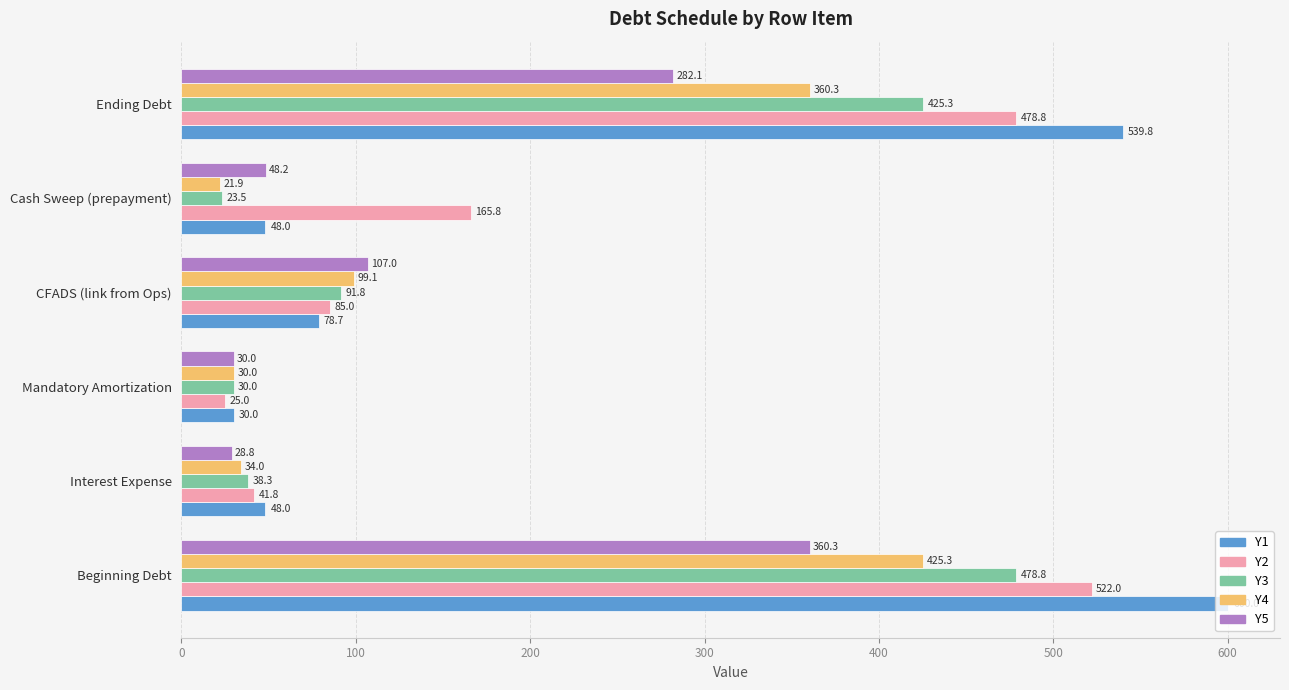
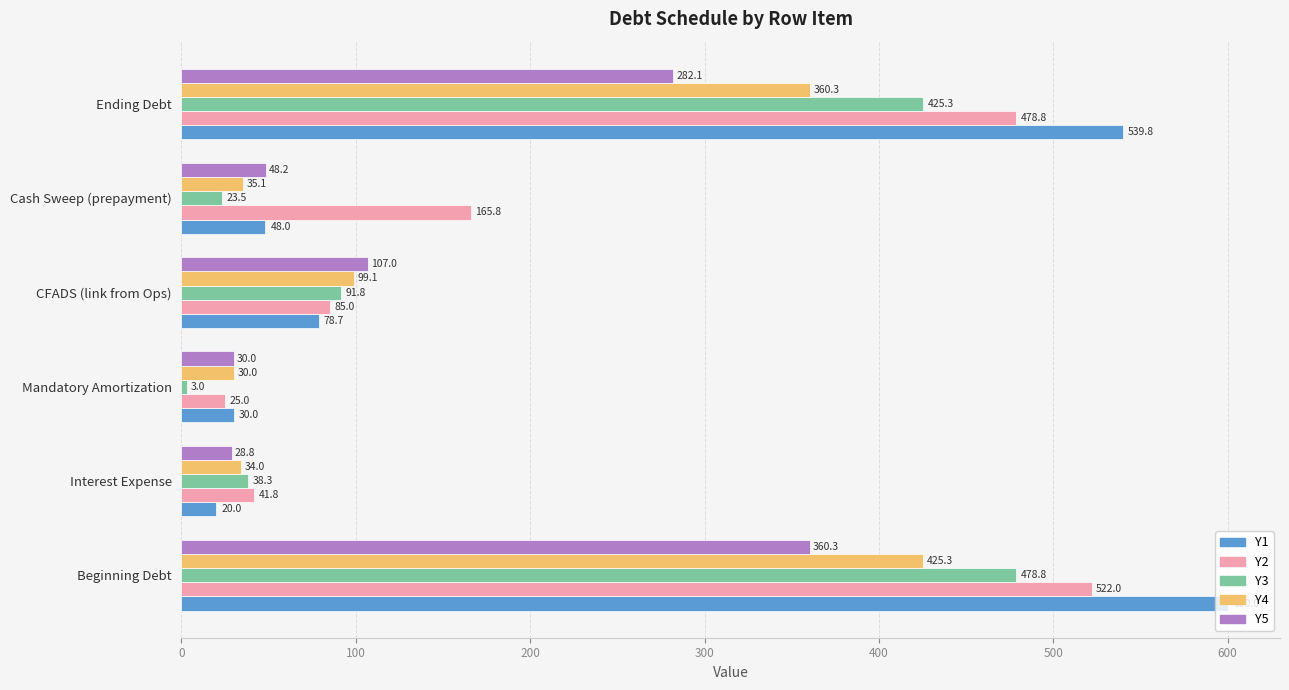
Y4, Cash Sweep (prepayment): 21.9 -> 35.1
Y3, Mandatory Amortization: 30.0 -> 3.0
Y1, Interest Expense: 48.0 -> 20.0
